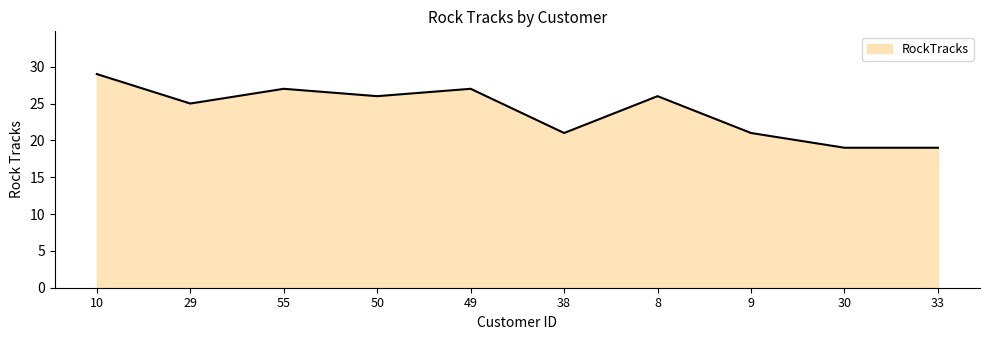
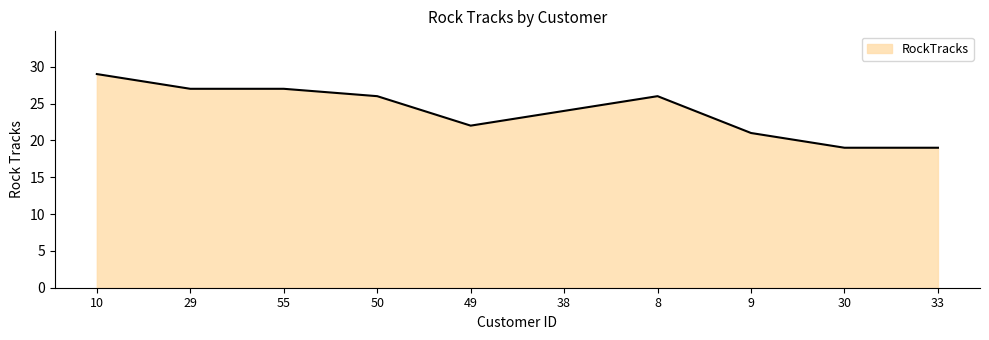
29: 25 -> 27
49: 27 -> 22
38: 21 -> 24
